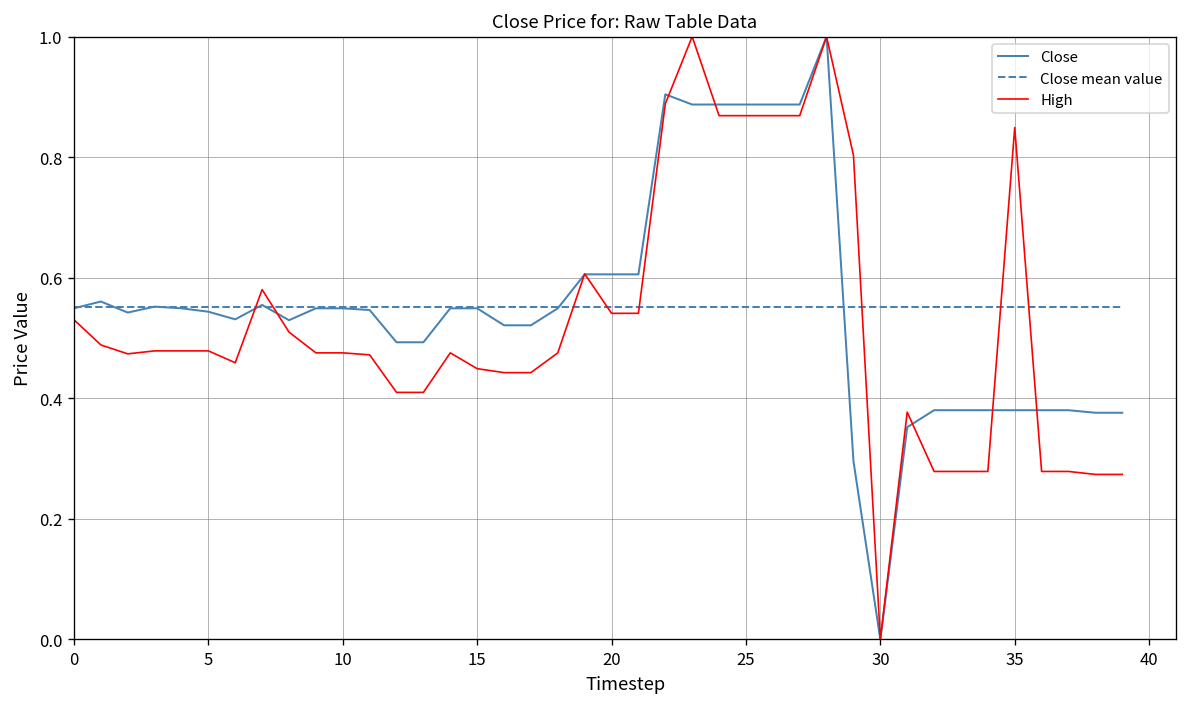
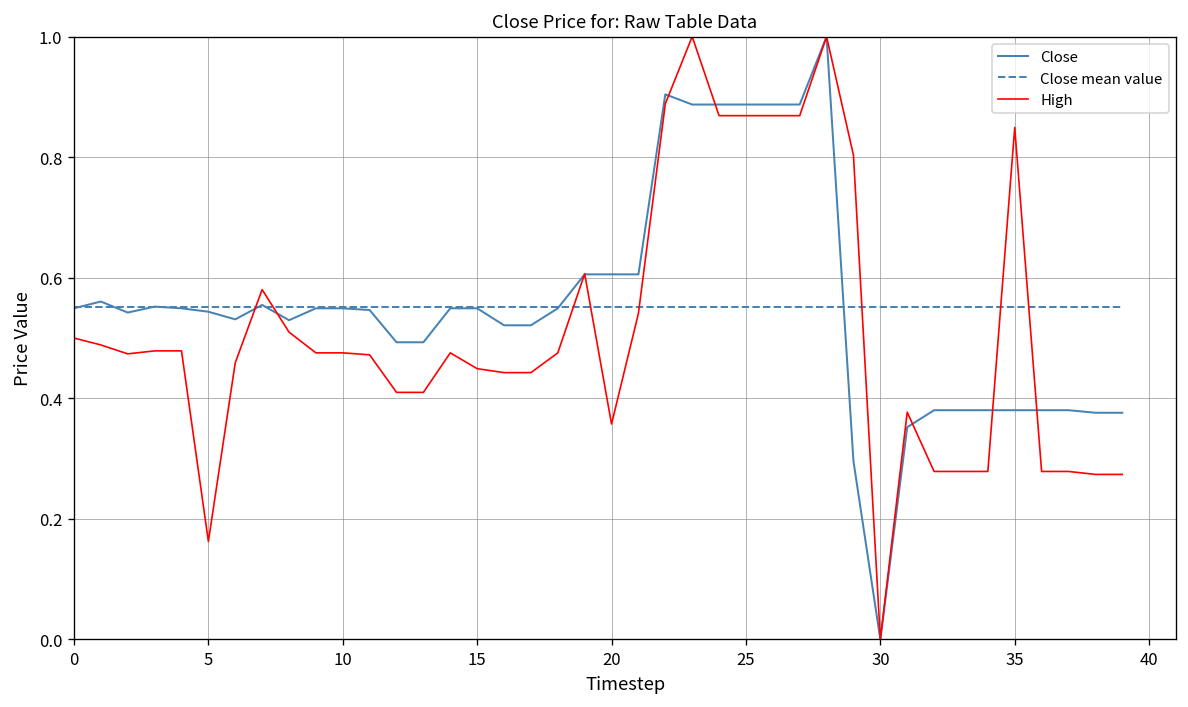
High, 0: 0.53 -> 0.50
High, 5: 0.48 -> 0.16
High, 20: 0.54 -> 0.36
